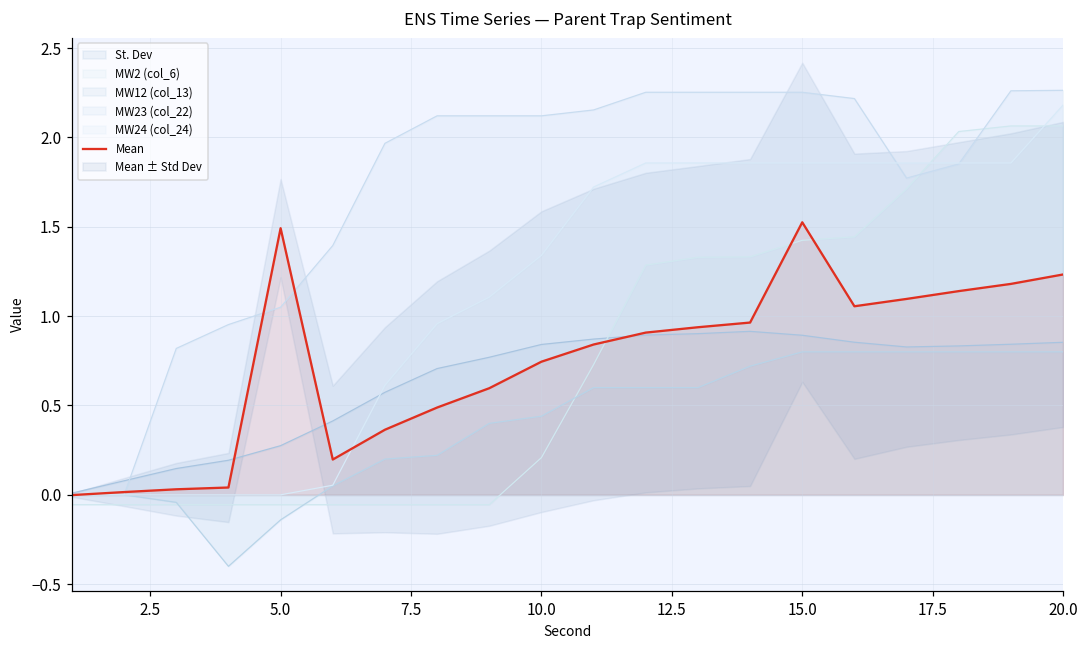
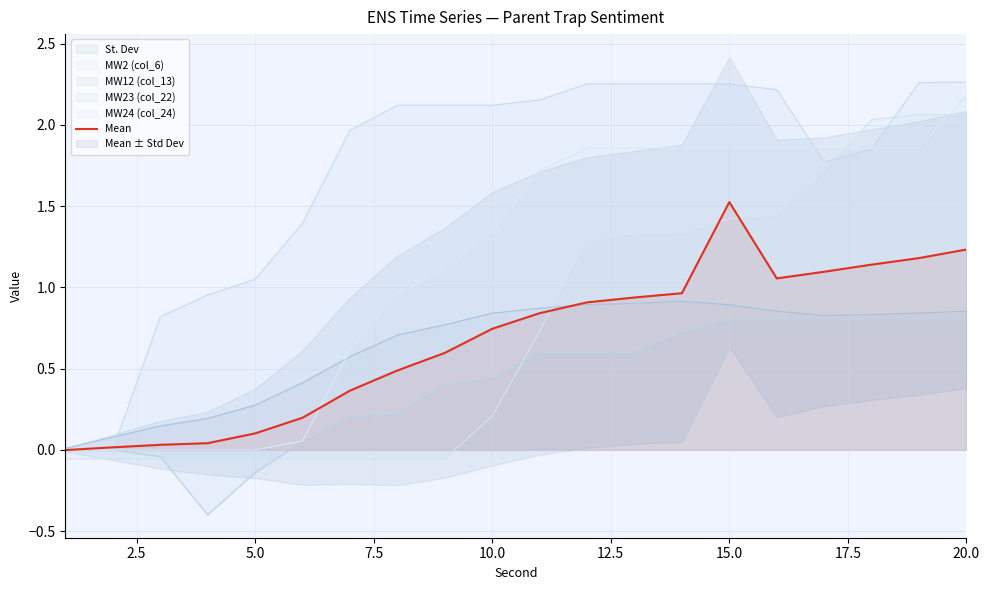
Mean, 5.0: 1.49 -> 0.10
